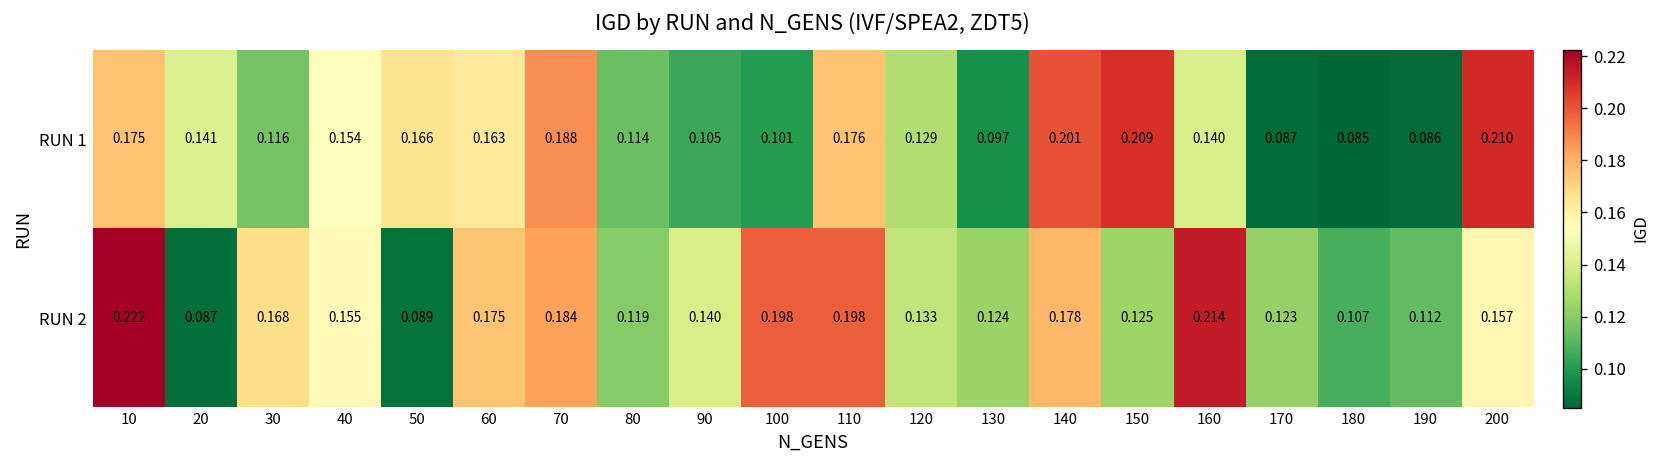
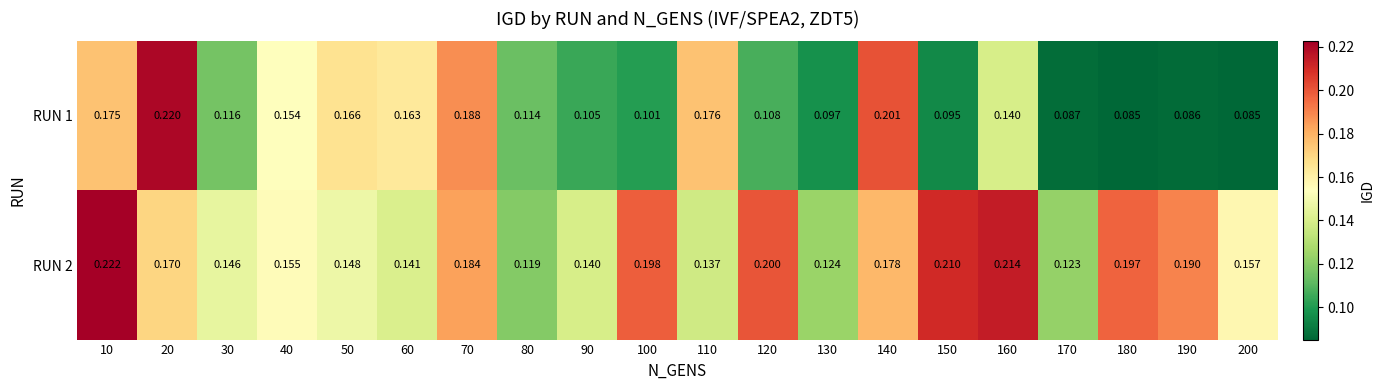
RUN 1, 20: 0.141 -> 0.220
RUN 1, 120: 0.129 -> 0.108
RUN 1, 150: 0.209 -> 0.095
RUN 1, 200: 0.210 -> 0.085
RUN 2, 20: 0.087 -> 0.170
RUN 2, 30: 0.168 -> 0.146
RUN 2, 50: 0.089 -> 0.148
RUN 2, 60: 0.175 -> 0.141
RUN 2, 110: 0.198 -> 0.137
RUN 2, 120: 0.133 -> 0.200
RUN 2, 150: 0.125 -> 0.210
RUN 2, 180: 0.107 -> 0.197
RUN 2, 190: 0.112 -> 0.190
